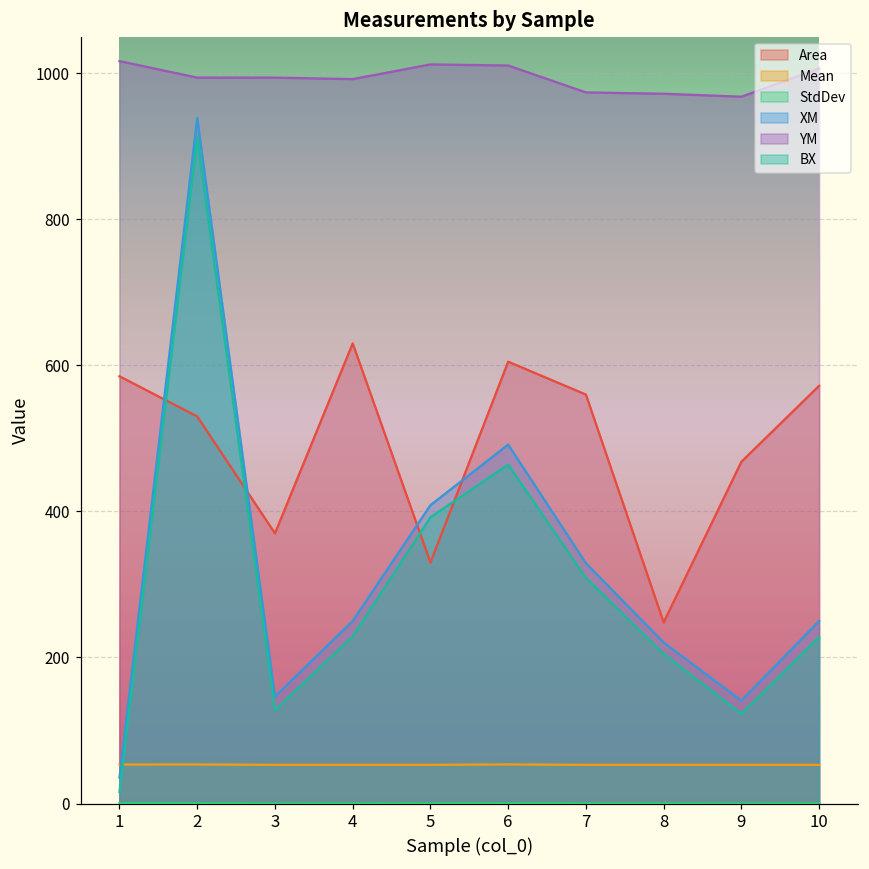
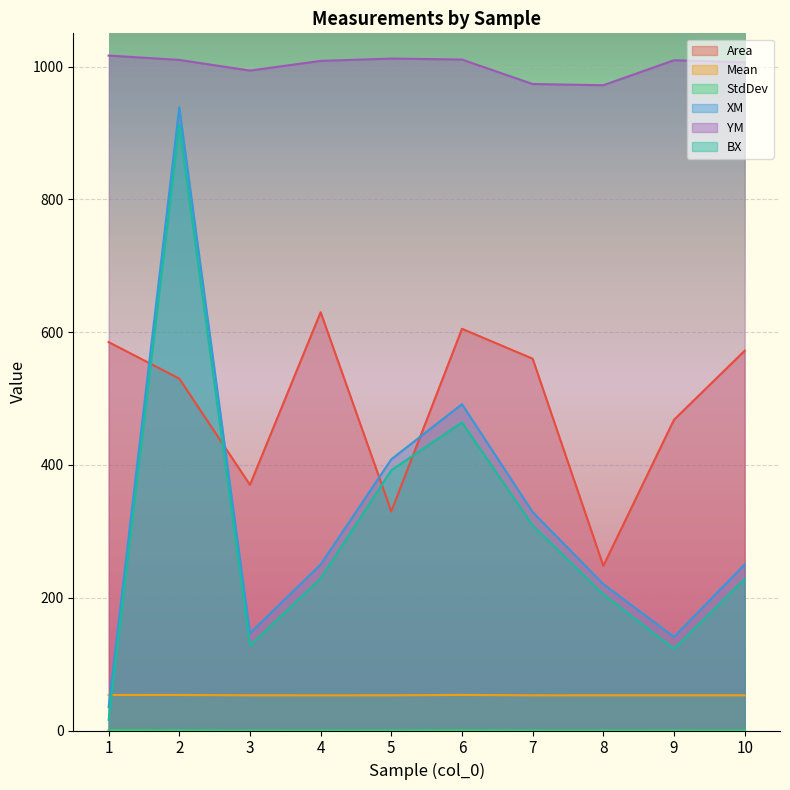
YM, 2: 990 -> 1010
YM, 4: 990 -> 1010
YM, 9: 970 -> 1010
